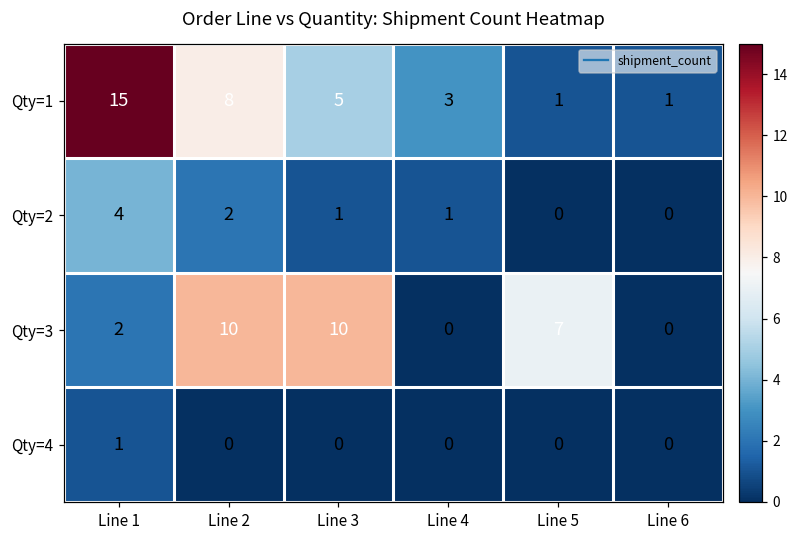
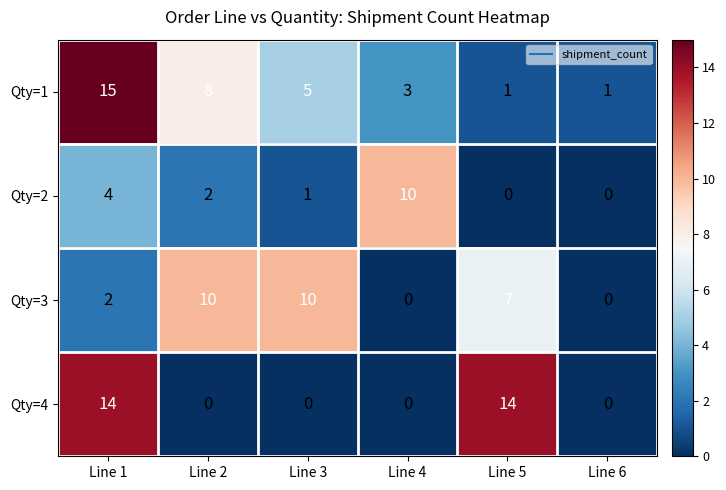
Qty=2, Line 4: 1 -> 10
Qty=4, Line 1: 1 -> 14
Qty=4, Line 5: 0 -> 14
